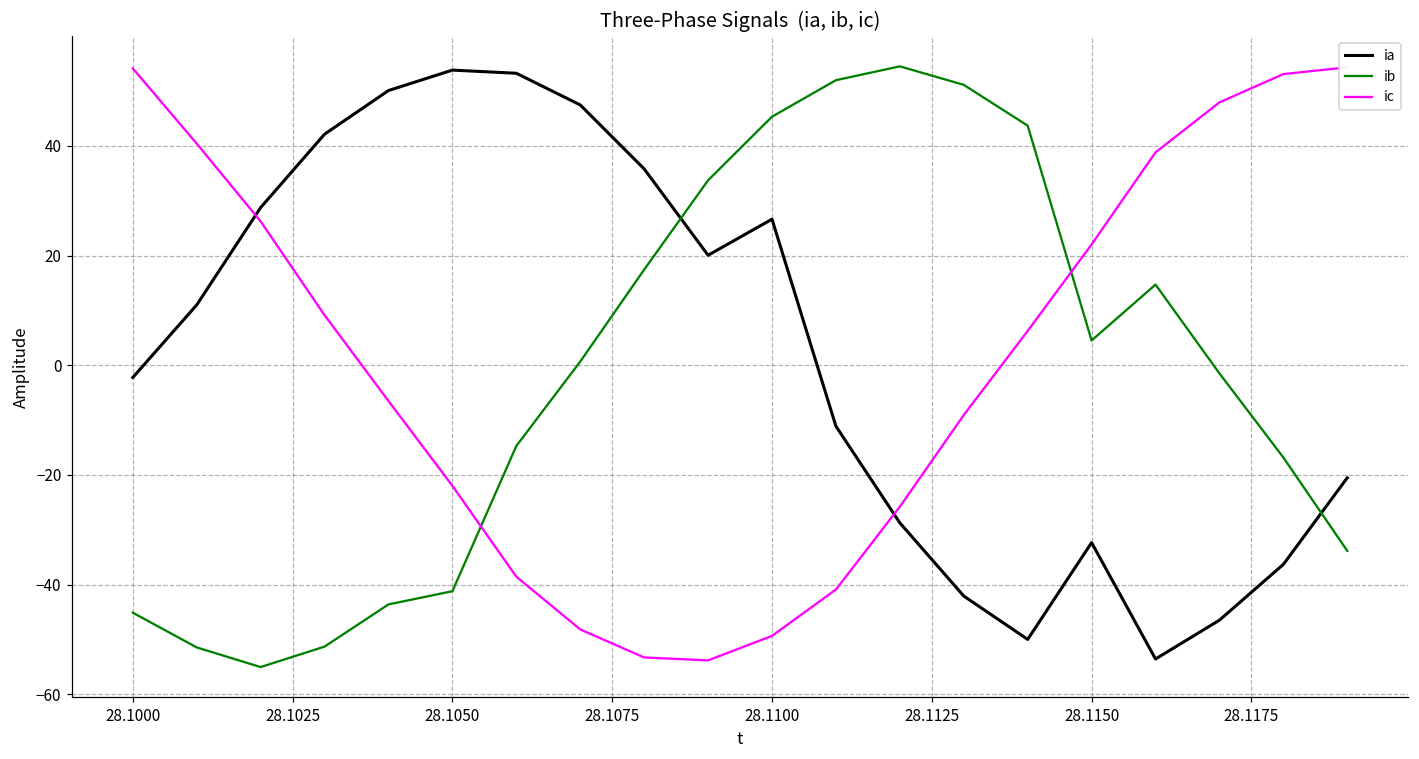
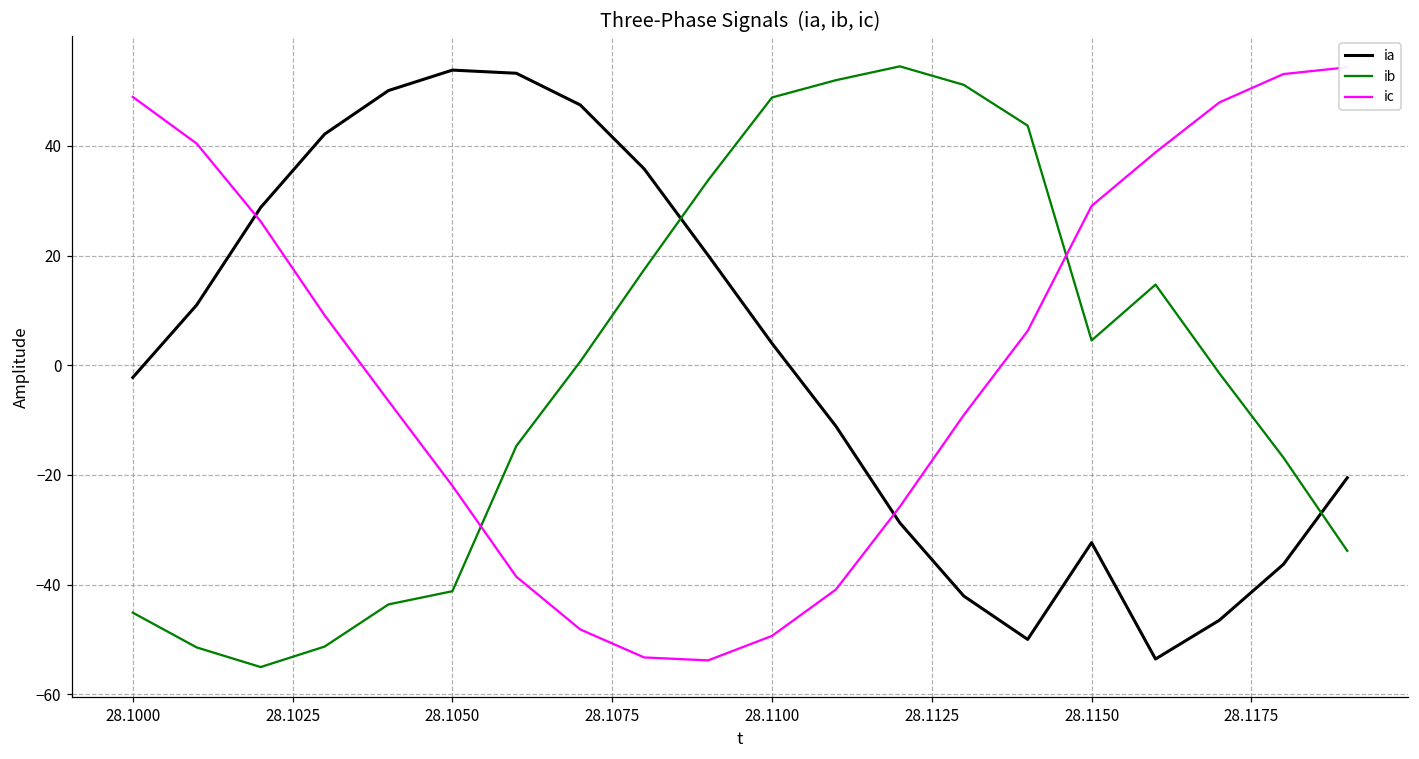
ic, 28.1000: 54 -> 49
ia, 28.1100: 27 -> 4
ib, 28.1100: 45 -> 49
ic, 28.1150: 22 -> 29
